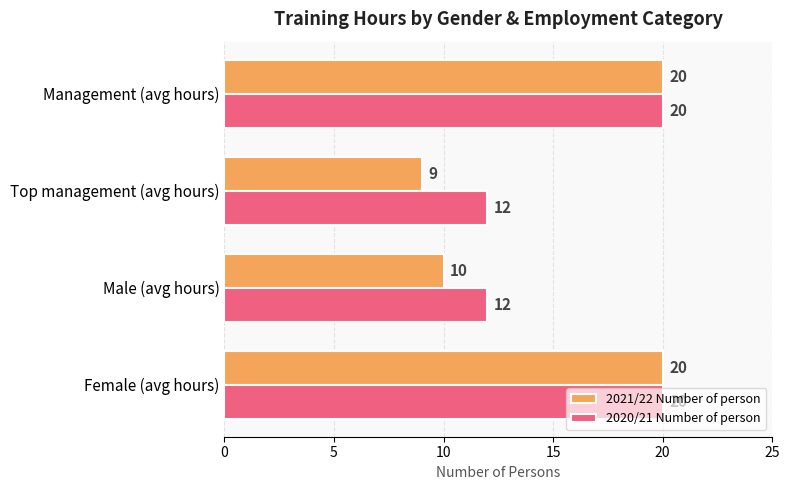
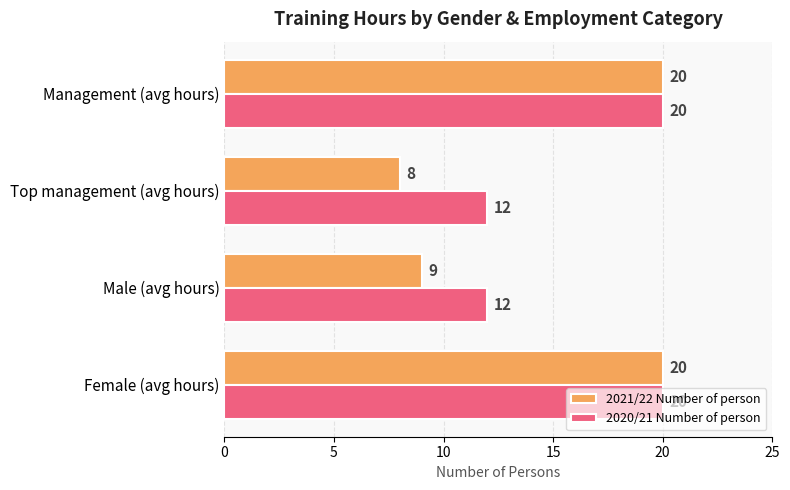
2021/22 Number of person, Top management (avg hours): 9 -> 8
2021/22 Number of person, Male (avg hours): 10 -> 9
